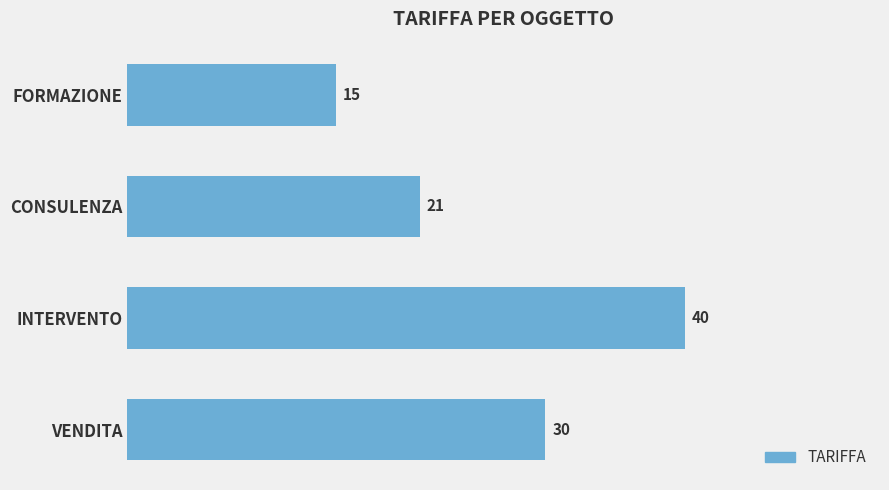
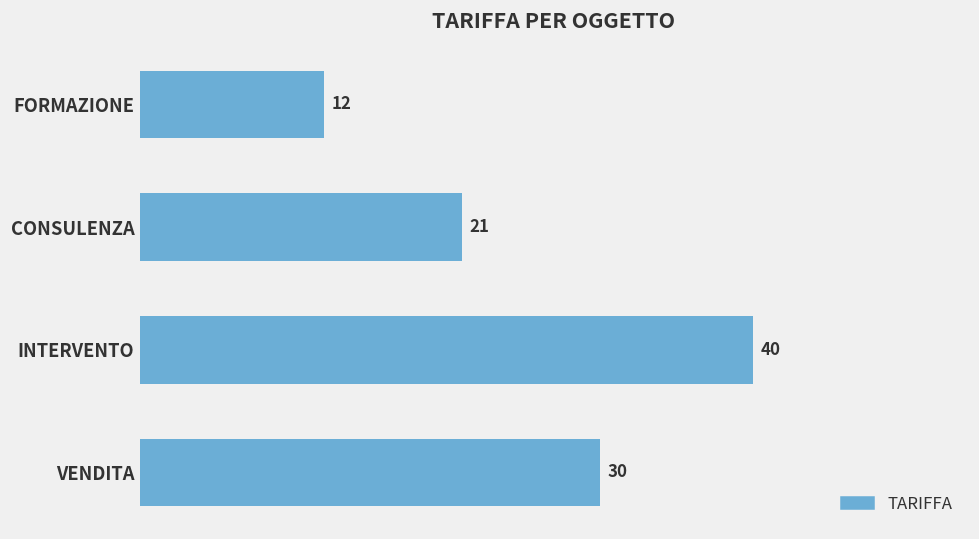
FORMAZIONE: 15 -> 12
